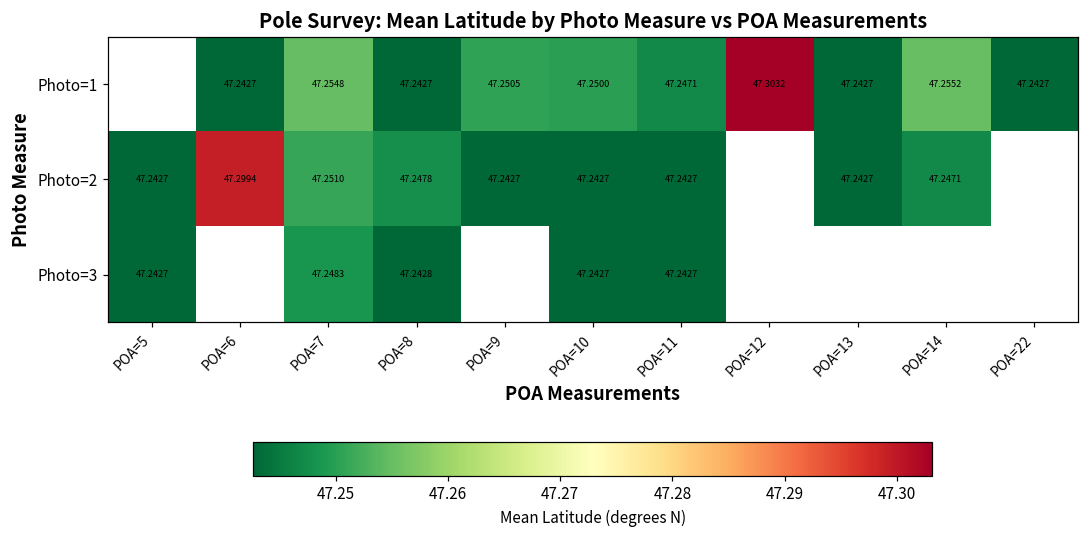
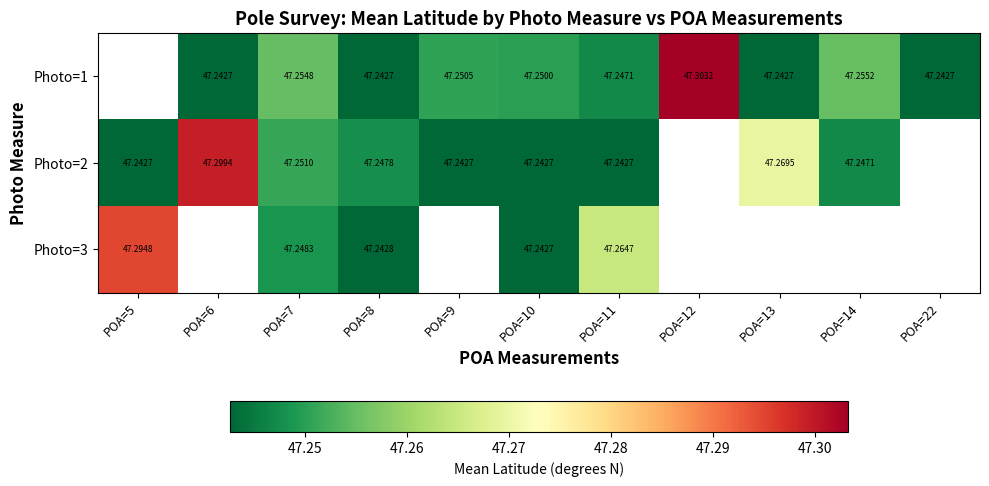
Photo=2, POA=13: 47.2427 -> 47.2695
Photo=3, POA=5: 47.2427 -> 47.2948
Photo=3, POA=11: 47.2427 -> 47.2647
